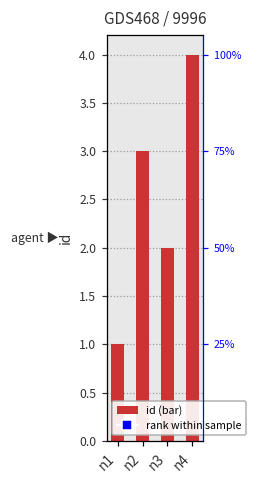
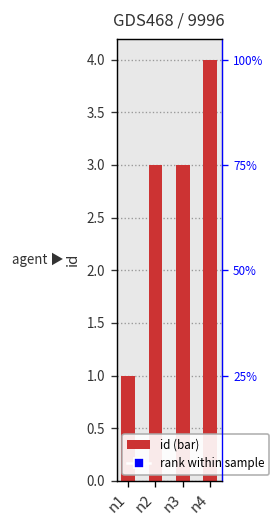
n3: 2 -> 3
